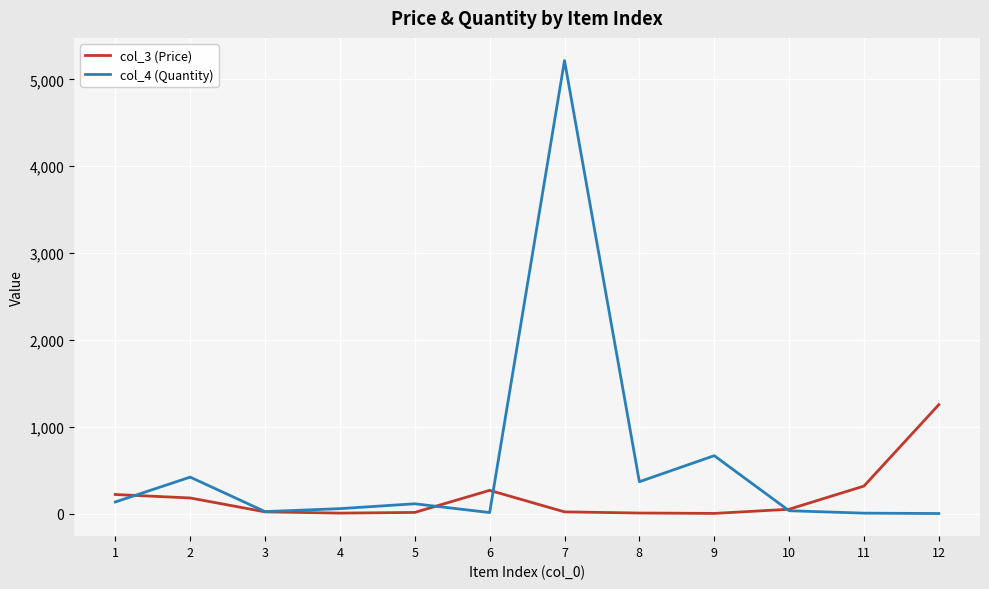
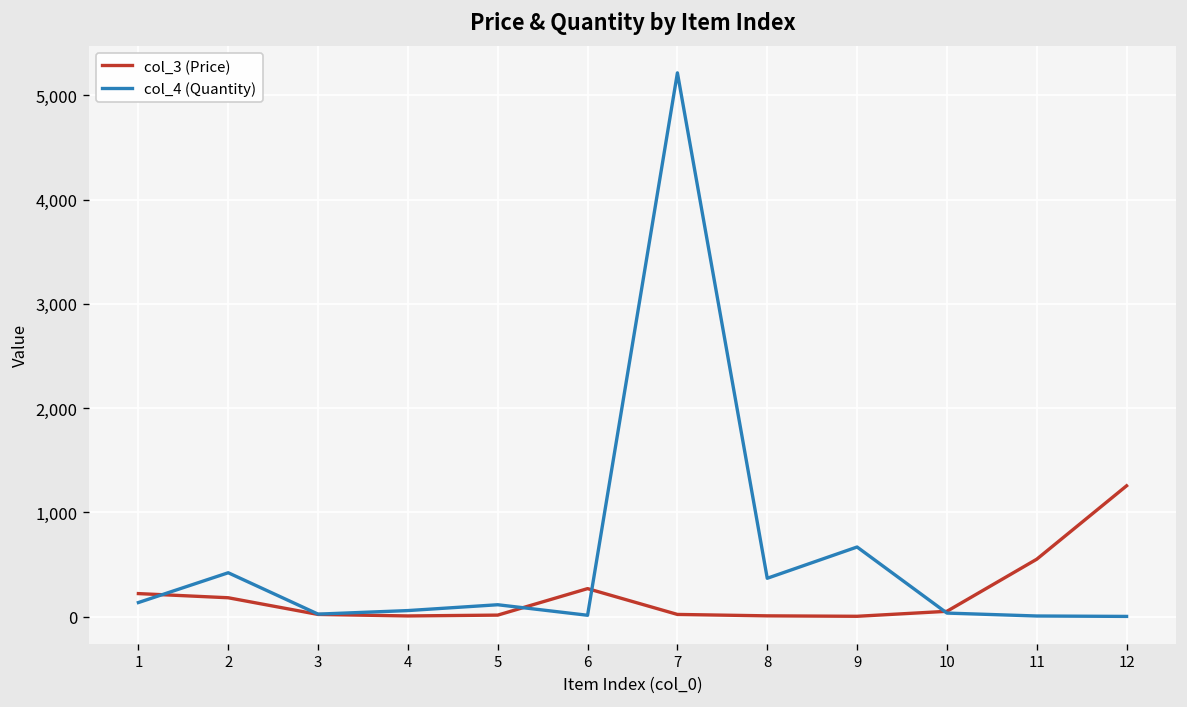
col_3 (Price), 11: 300 -> 500
